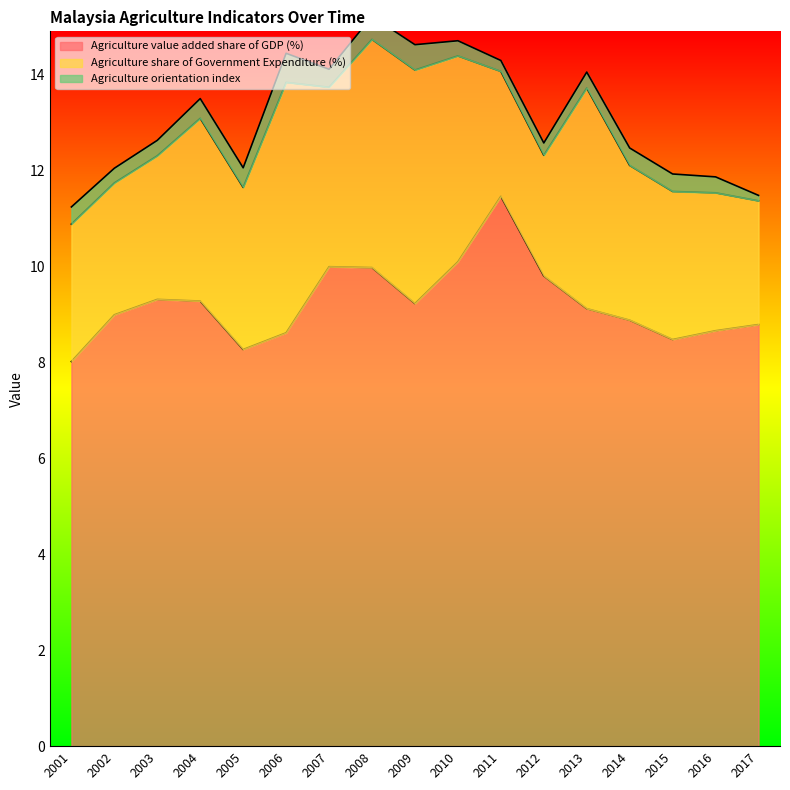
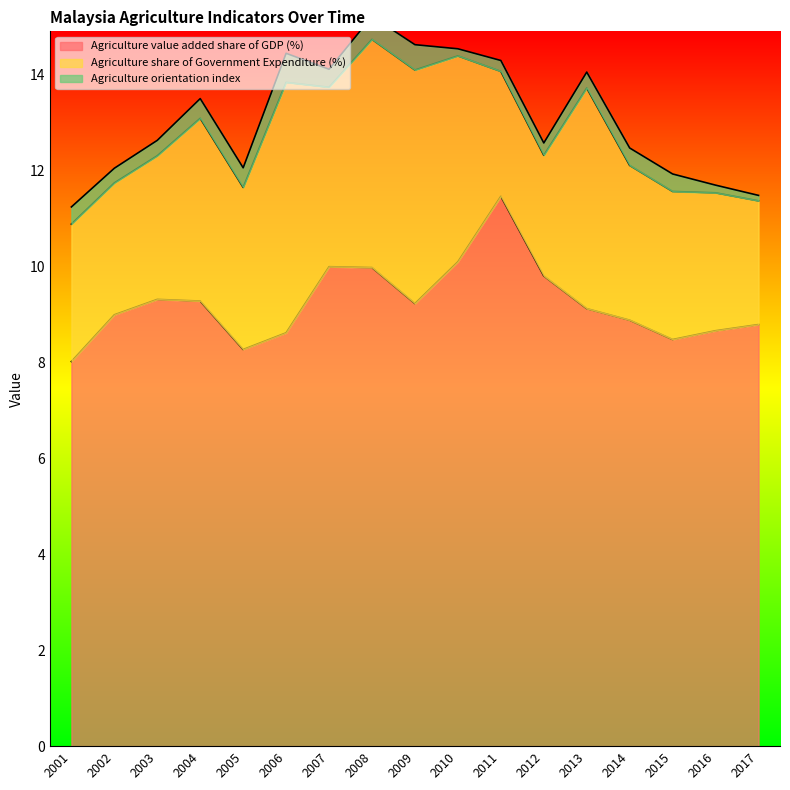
Agriculture orientation index, 2010: 0.3 -> 0.1
Agriculture orientation index, 2016: 0.3 -> 0.2
